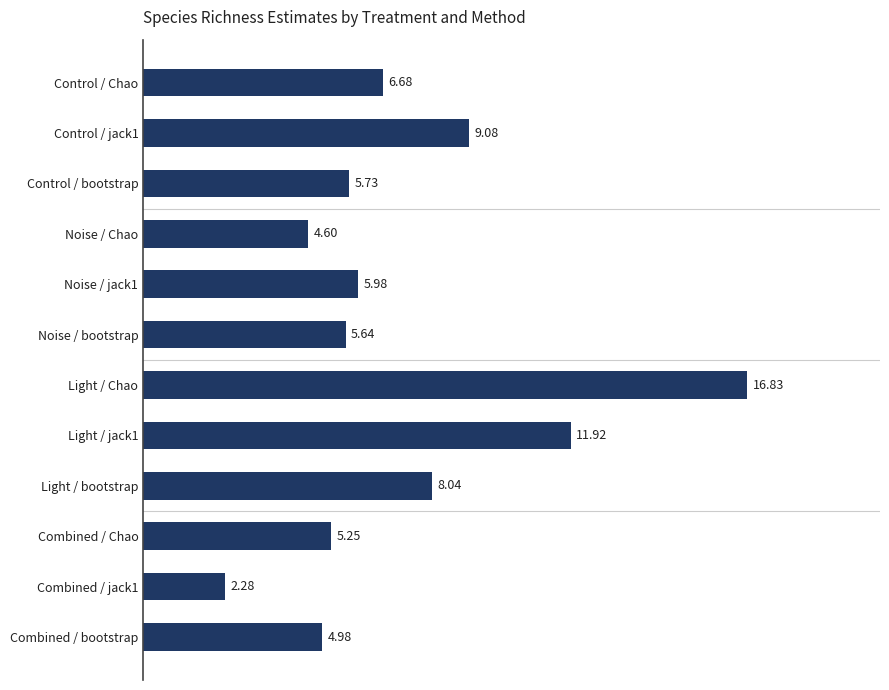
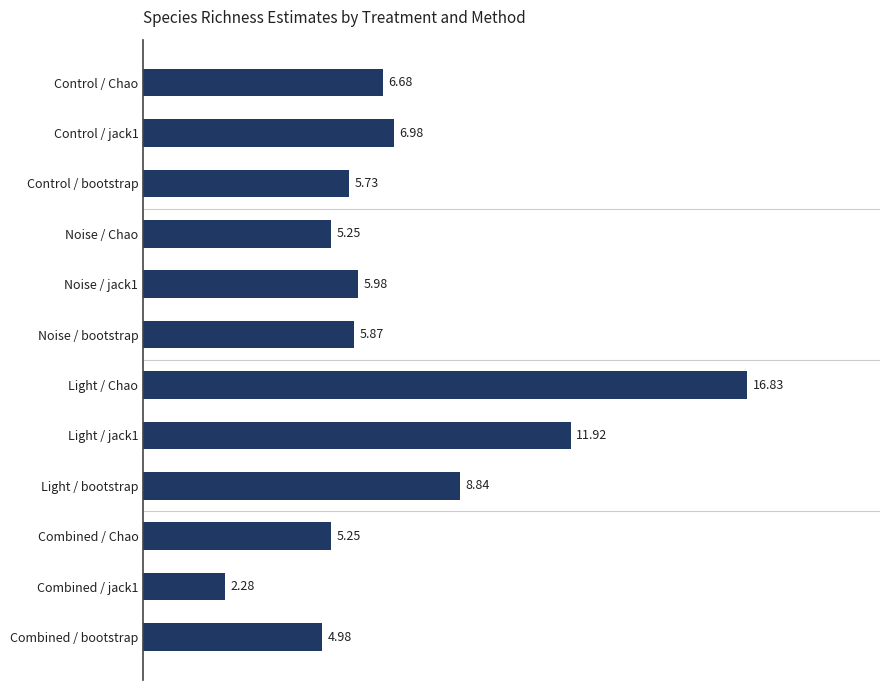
Control / jack1: 9.08 -> 6.98
Noise / Chao: 4.60 -> 5.25
Noise / bootstrap: 5.64 -> 5.87
Light / bootstrap: 8.04 -> 8.84
